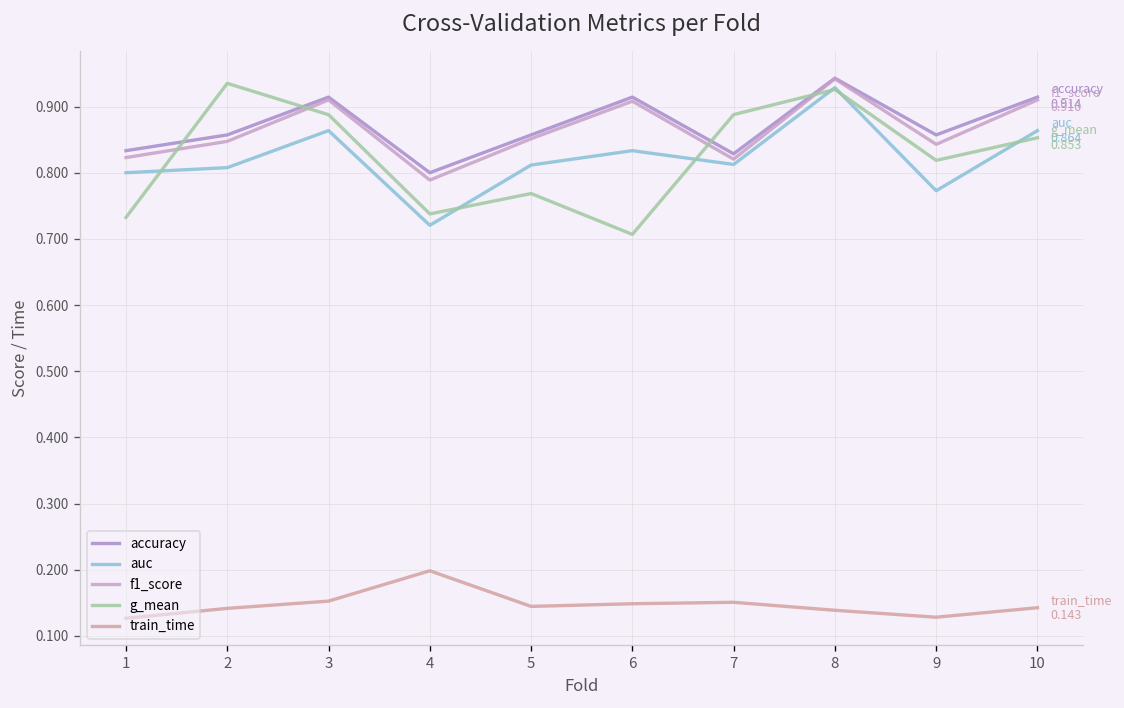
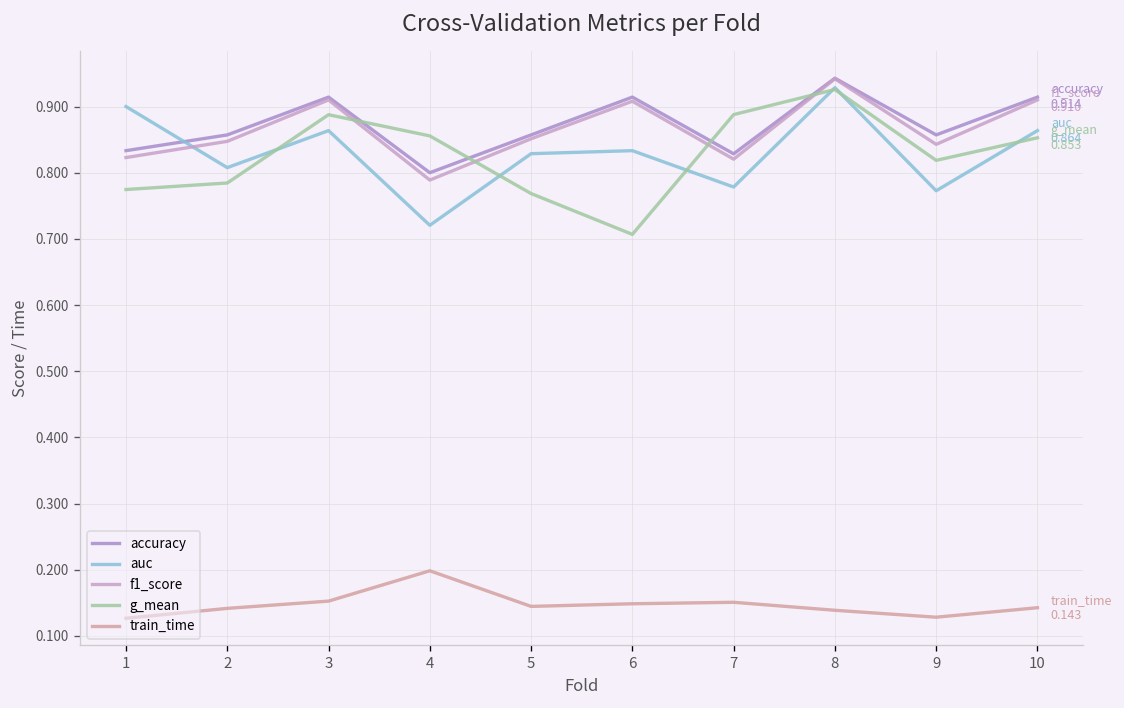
auc, 1: 0.8 -> 0.9
g_mean, 1: 0.73 -> 0.77
g_mean, 2: 0.94 -> 0.78
g_mean, 4: 0.74 -> 0.86
auc, 5: 0.81 -> 0.83
auc, 7: 0.81 -> 0.78
